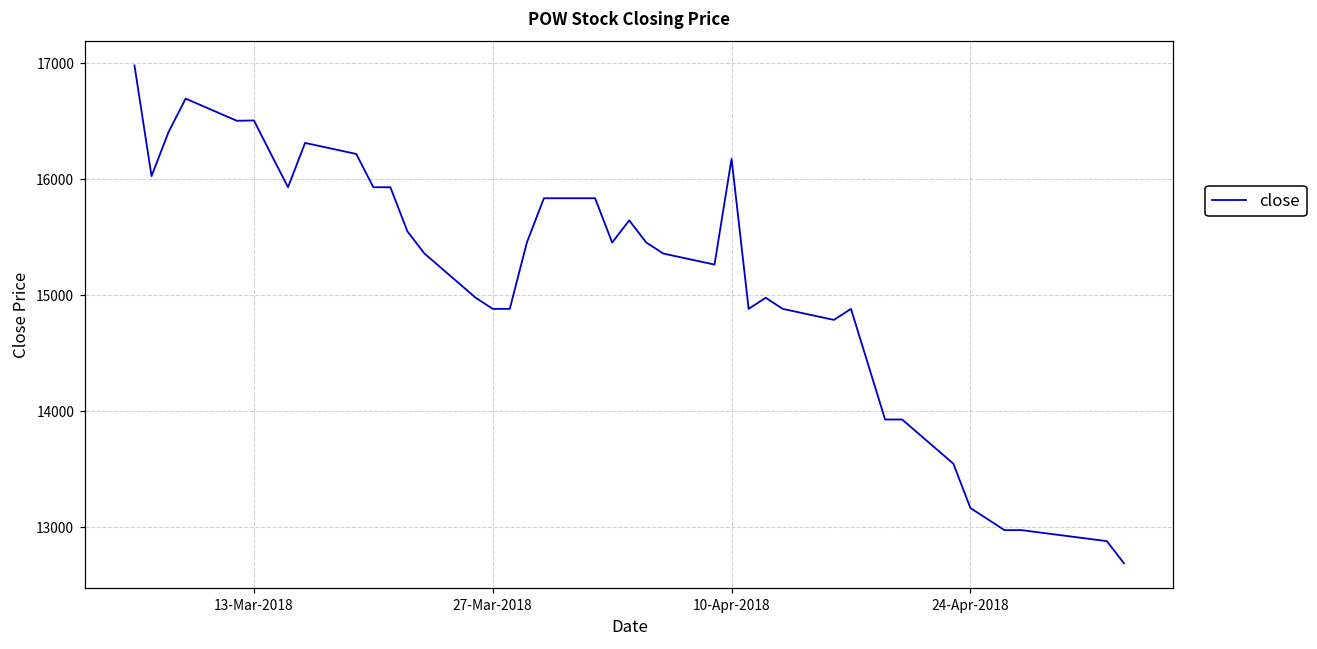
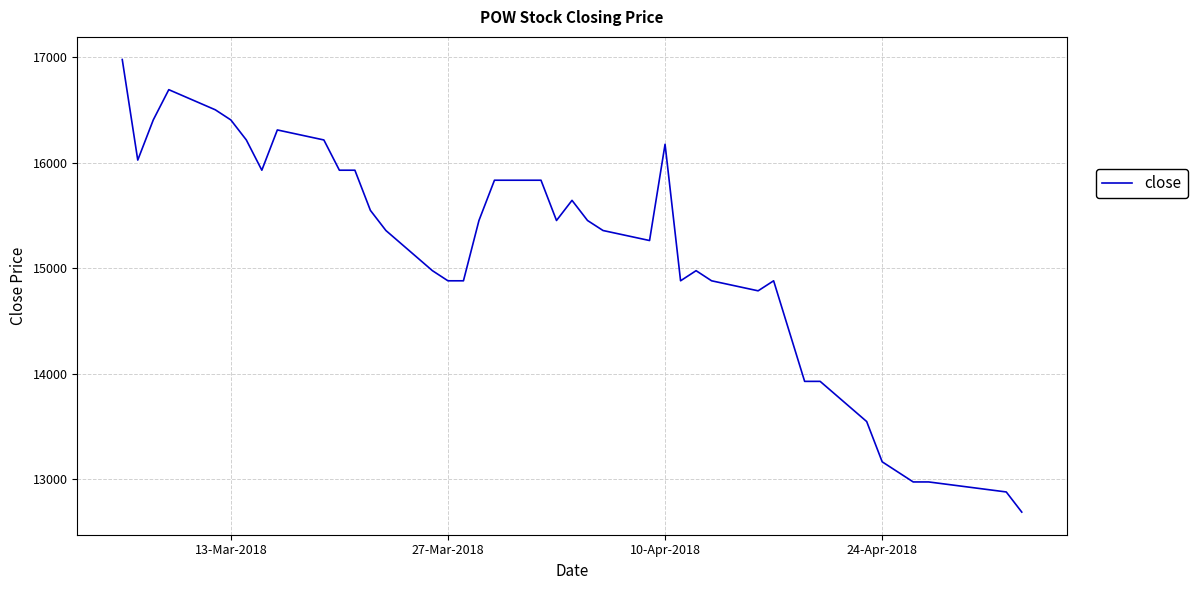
13-Mar-2018: 16510 -> 16410
